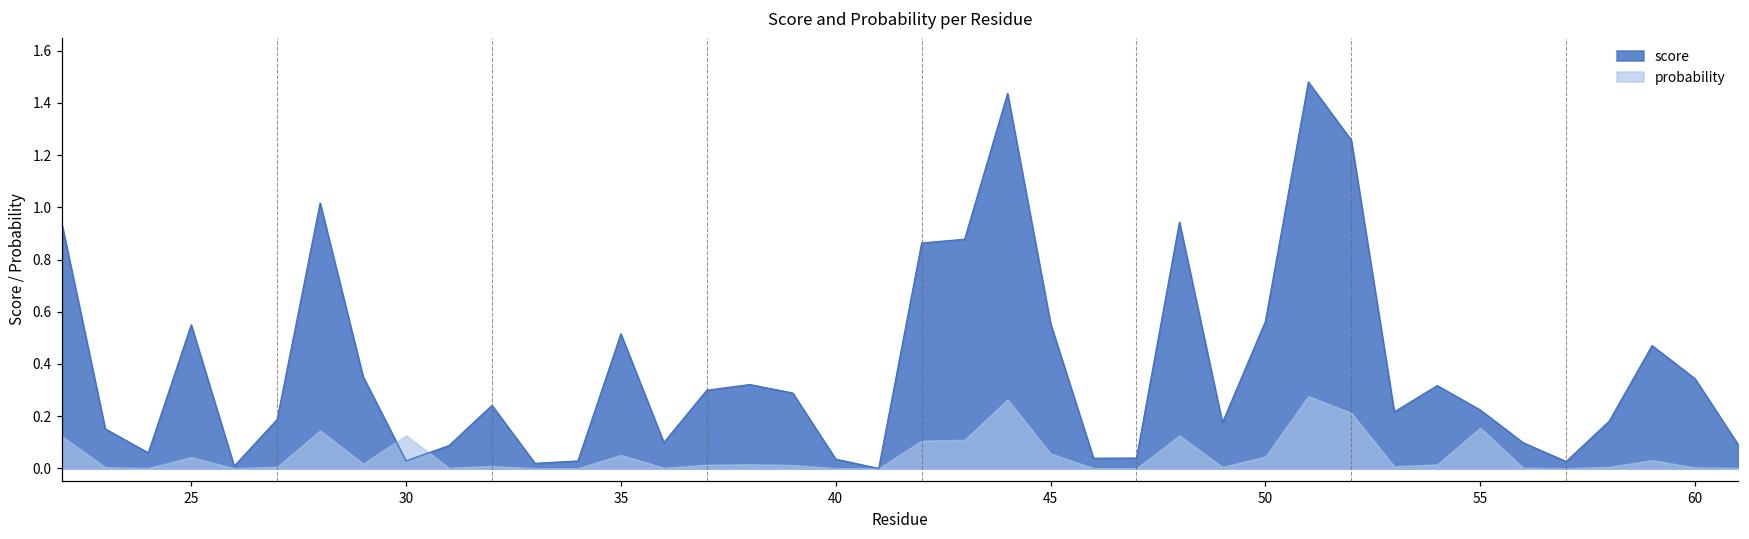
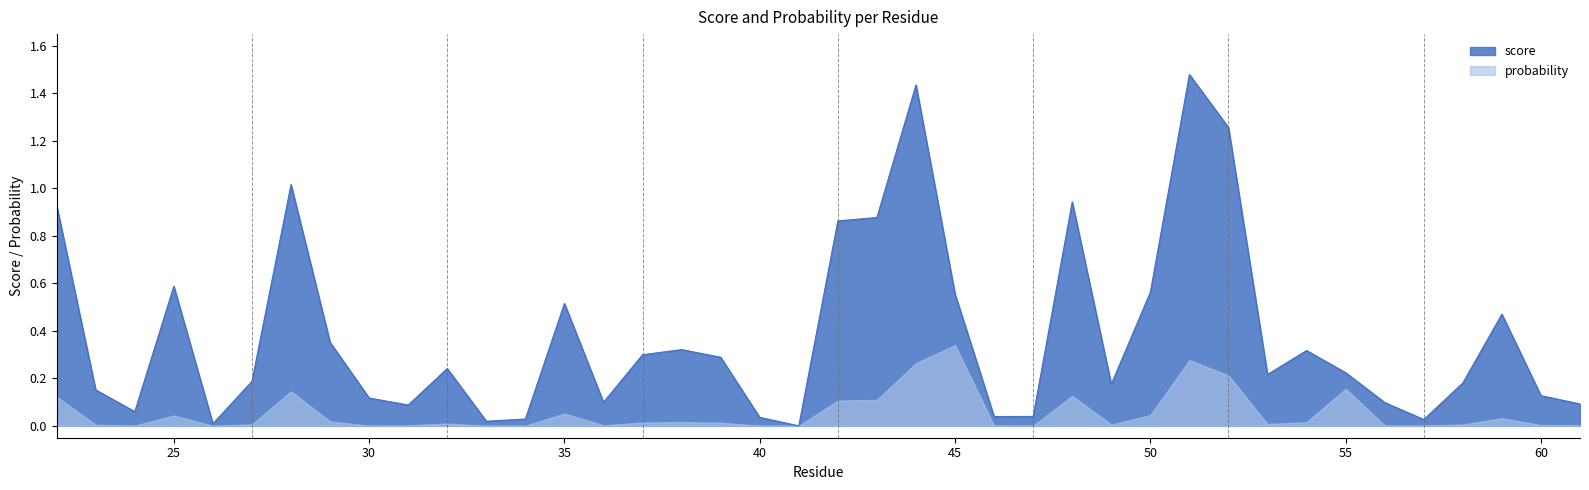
score, 25: 0.55 -> 0.59
score, 30: 0.03 -> 0.12
probability, 30: 0.13 -> 0.00
probability, 45: 0.06 -> 0.34
score, 60: 0.34 -> 0.13
